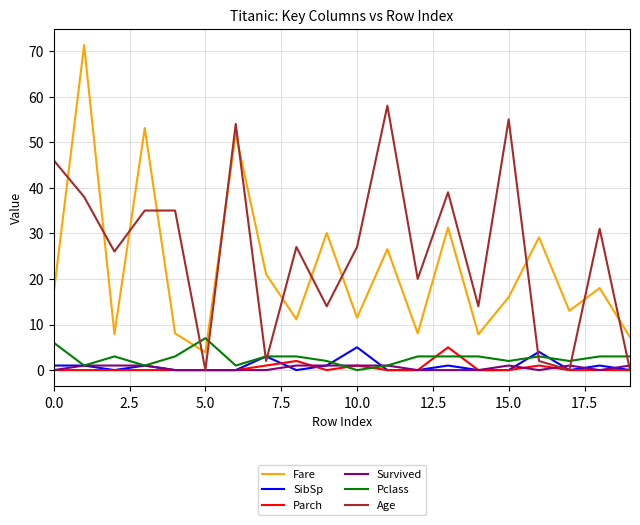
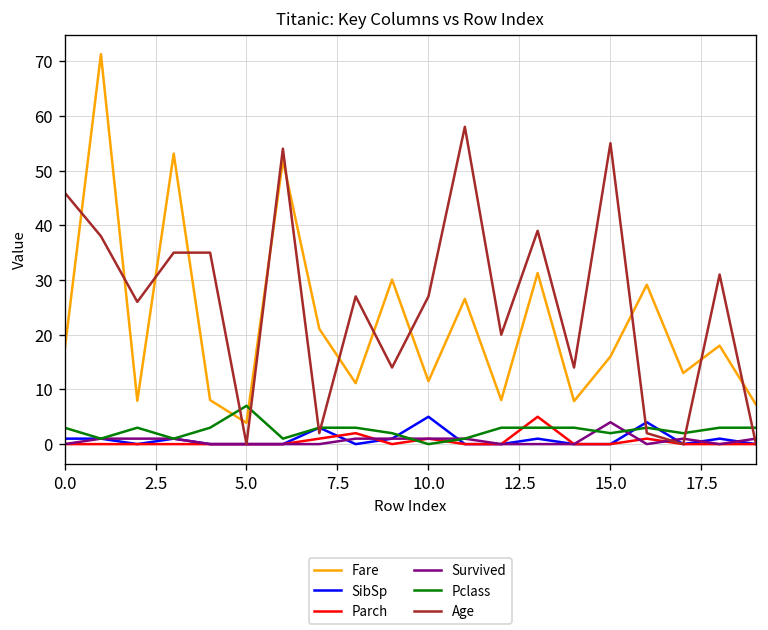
Pclass, 0.0: 6 -> 3
Survived, 15.0: 1 -> 4
